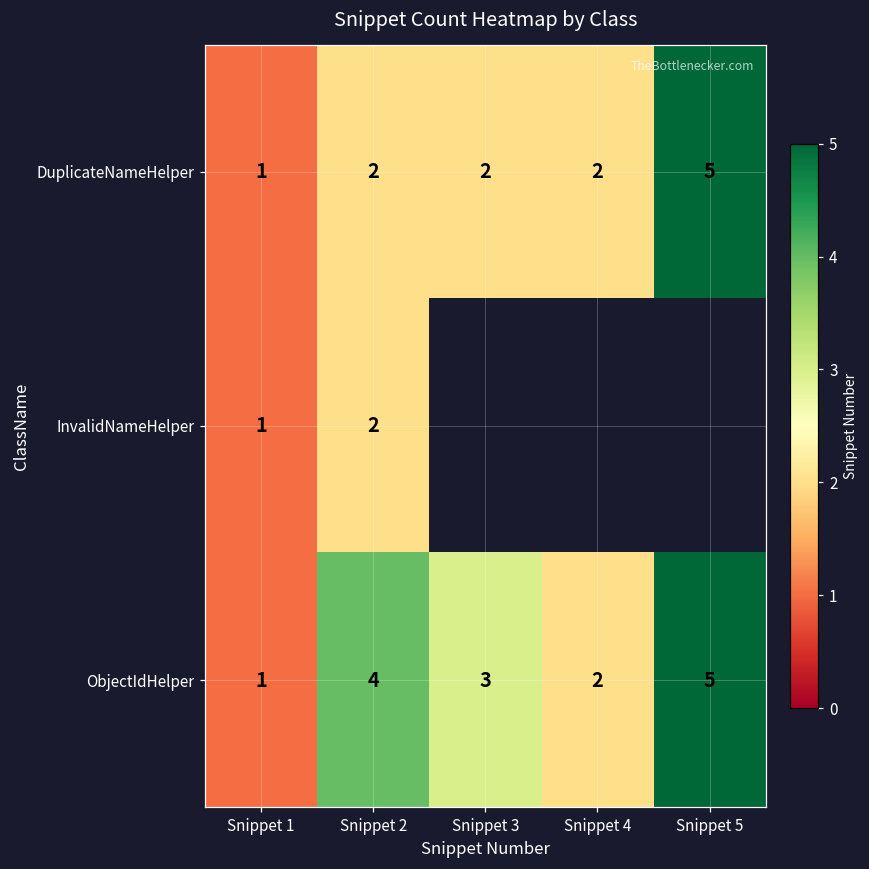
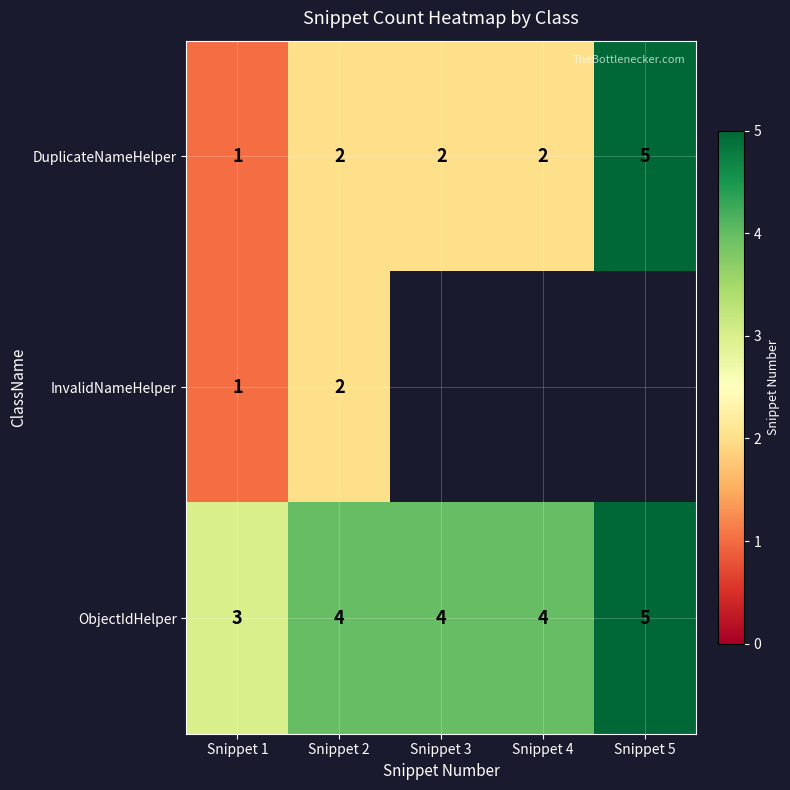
ObjectIdHelper, Snippet 1: 1 -> 3
ObjectIdHelper, Snippet 3: 3 -> 4
ObjectIdHelper, Snippet 4: 2 -> 4
